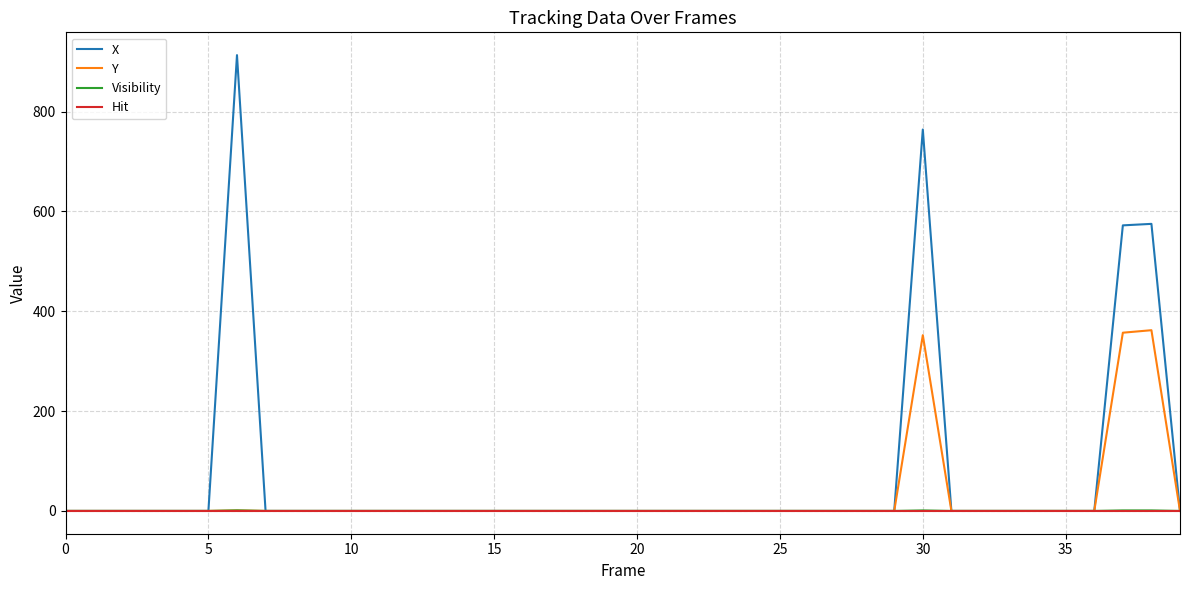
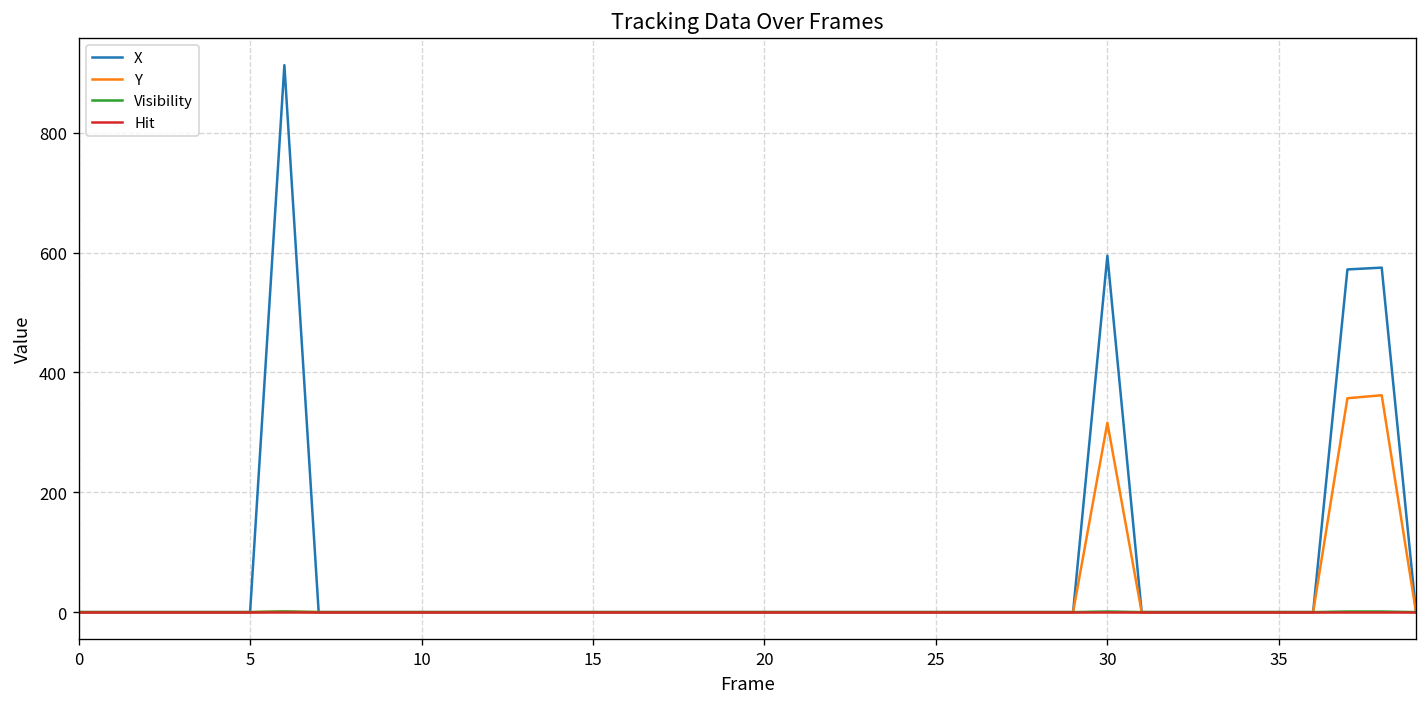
X, 30: 760 -> 600
Y, 30: 350 -> 320
